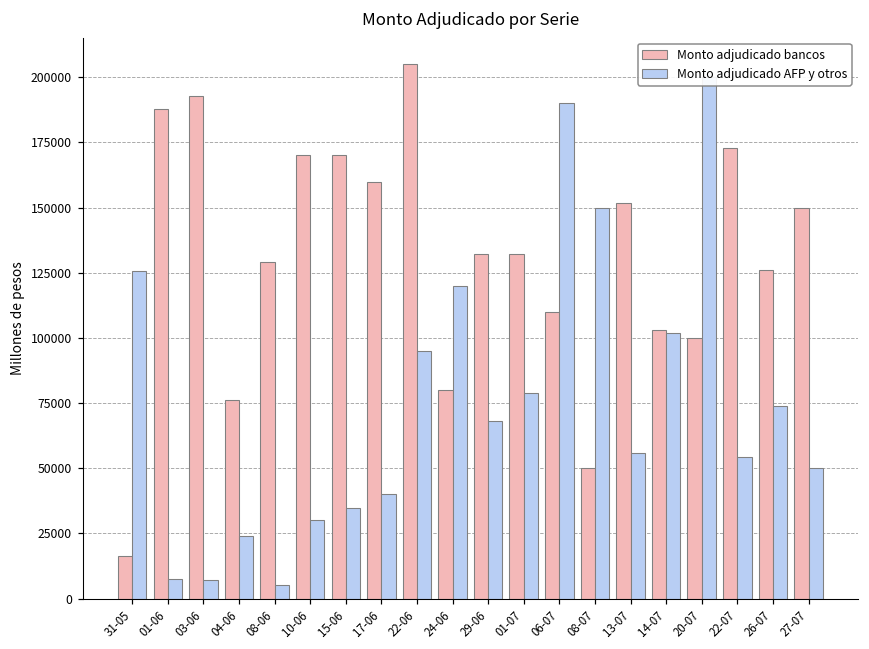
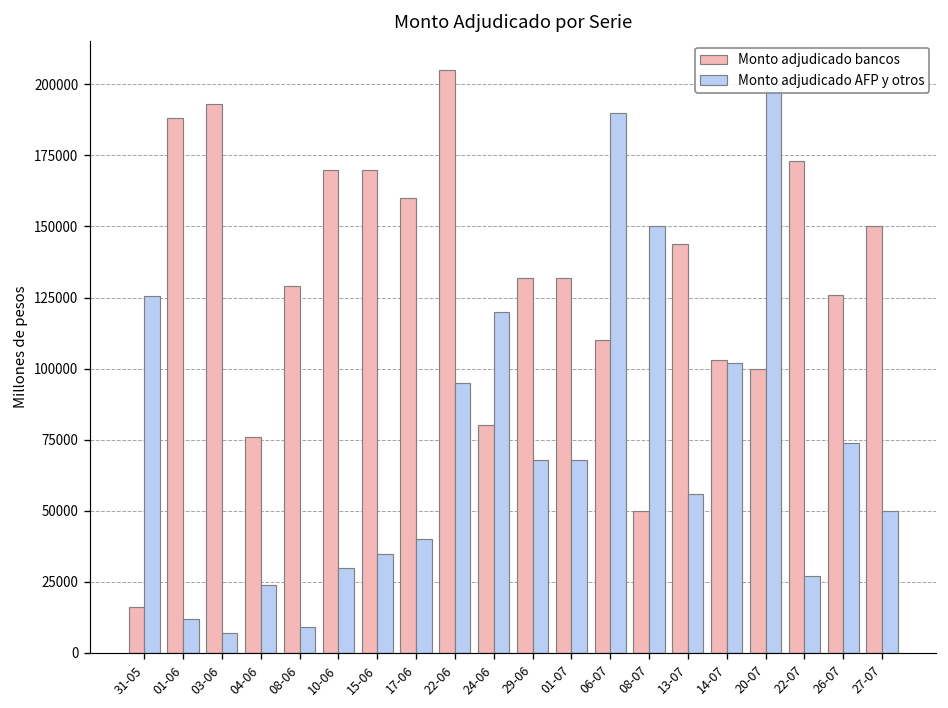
Monto adjudicado AFP y otros, 01-06: 8000 -> 12000
Monto adjudicado AFP y otros, 08-06: 5000 -> 9000
Monto adjudicado AFP y otros, 01-07: 79000 -> 68000
Monto adjudicado bancos, 13-07: 152000 -> 144000
Monto adjudicado AFP y otros, 22-07: 54000 -> 27000
